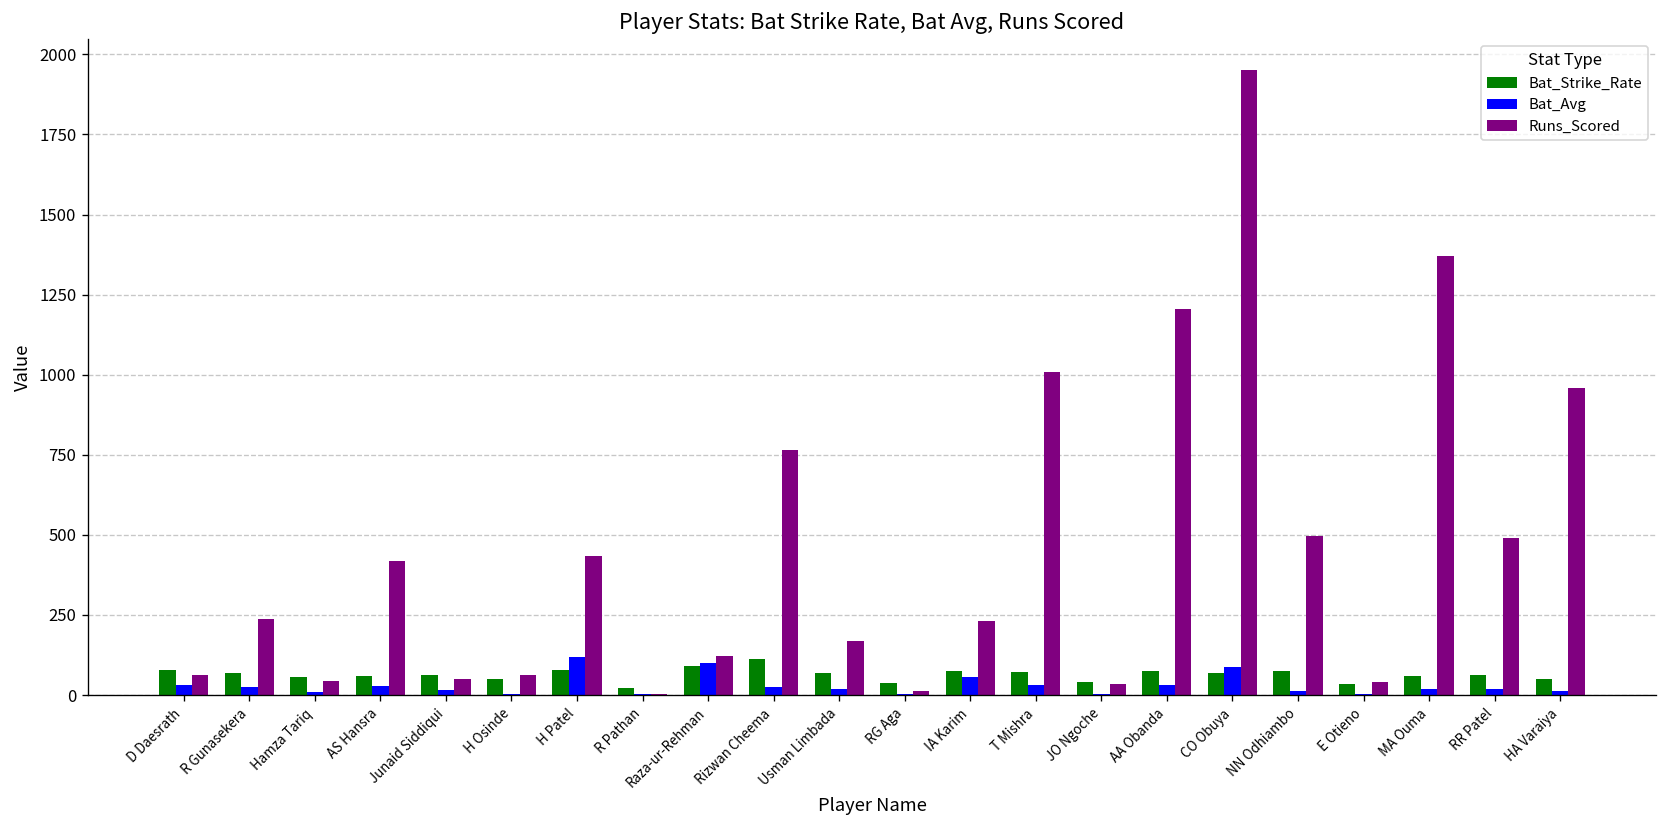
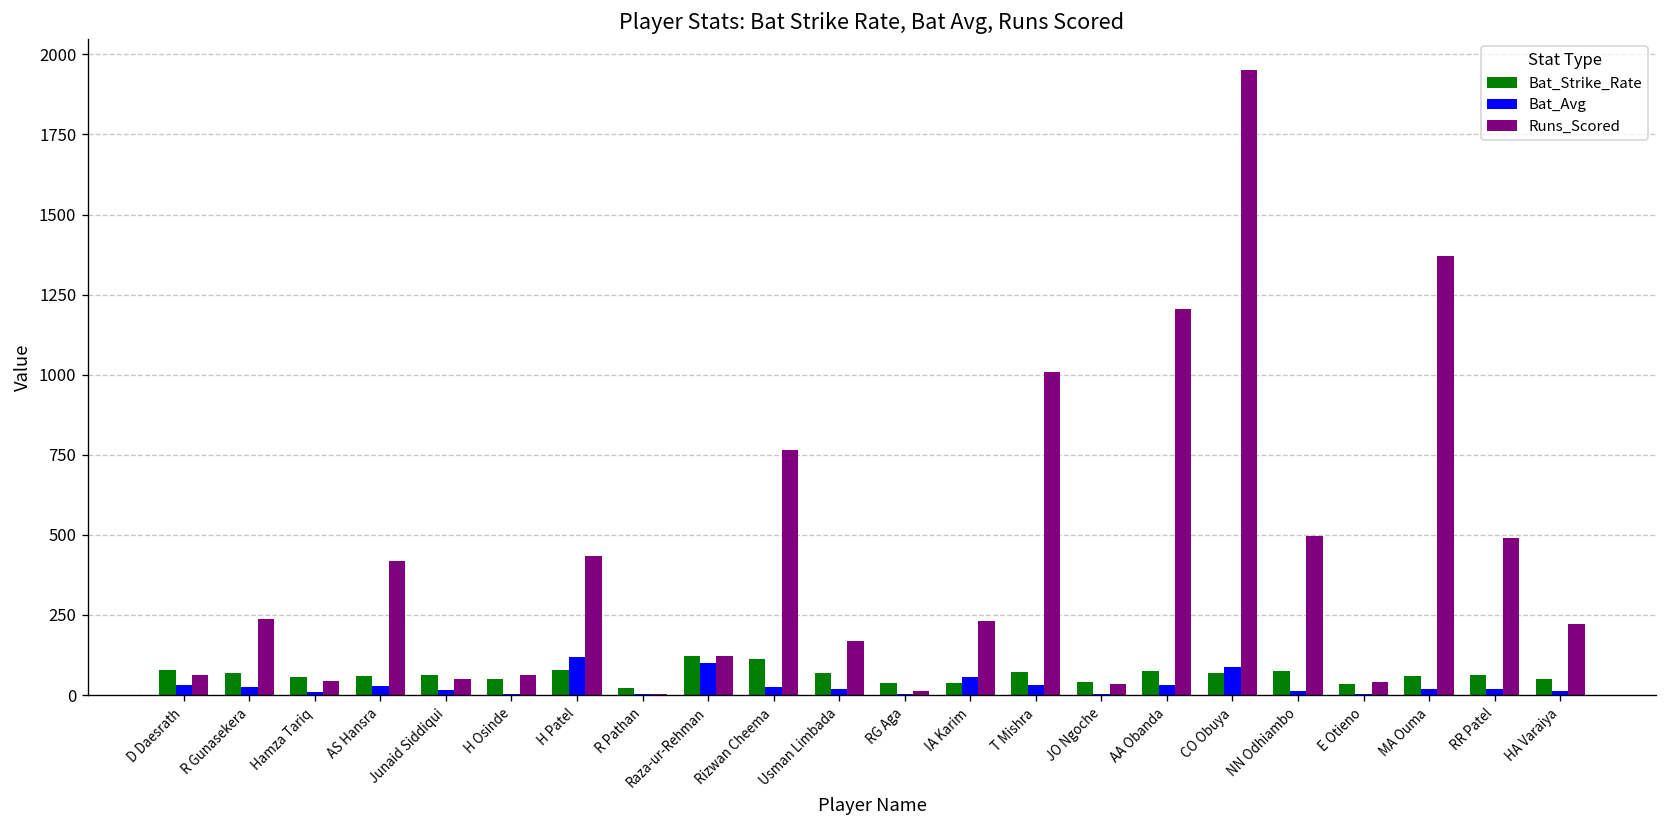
Bat_Strike_Rate, Raza-ur-Rehman: 90 -> 120
Bat_Strike_Rate, IA Karim: 80 -> 40
Runs_Scored, HA Varaiya: 960 -> 220
